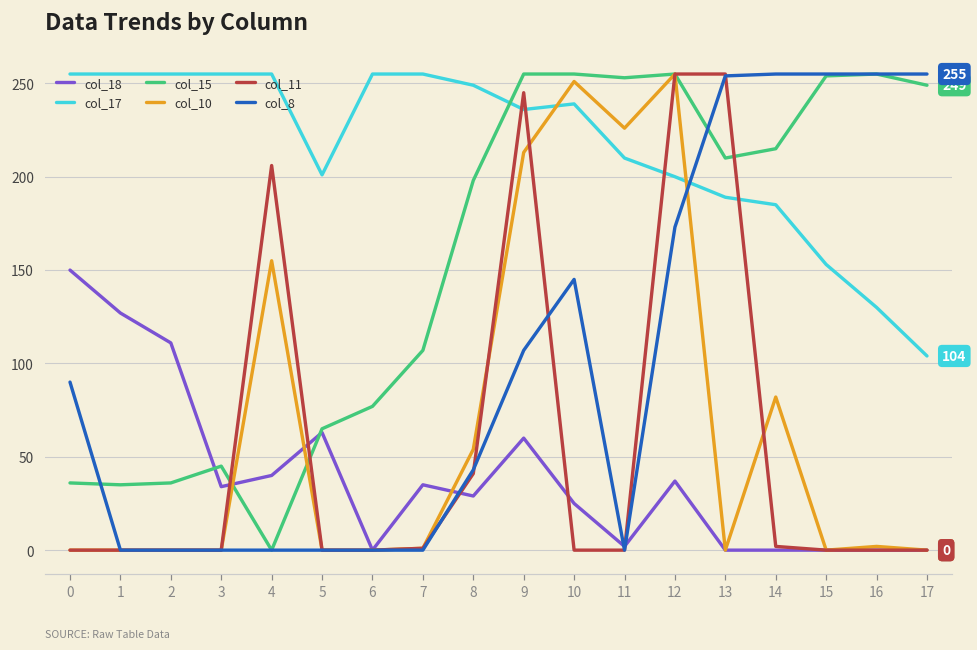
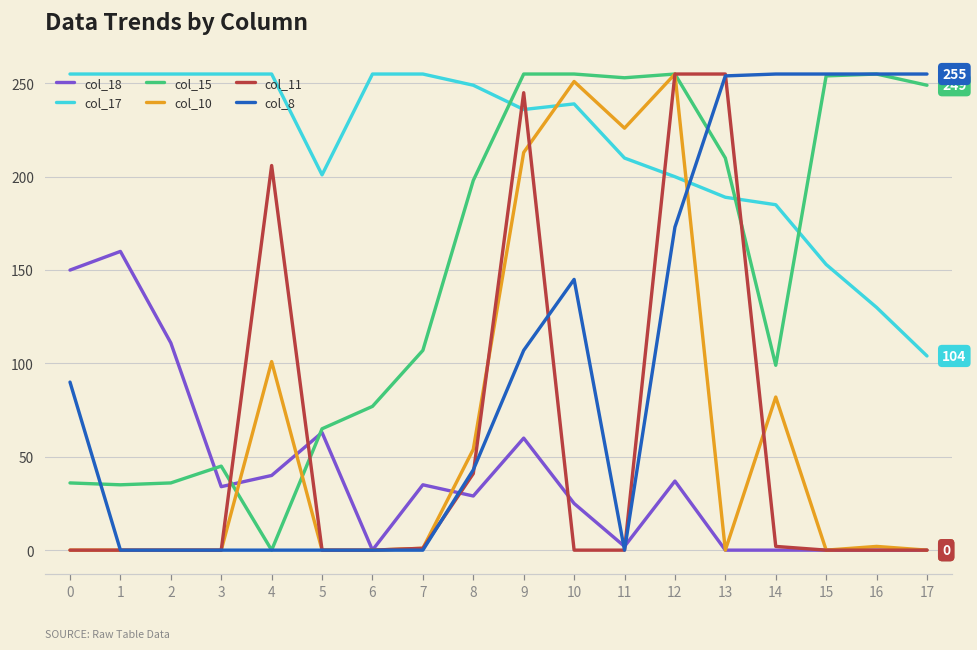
col_18, 1: 127 -> 160
col_10, 4: 155 -> 101
col_15, 14: 215 -> 99
